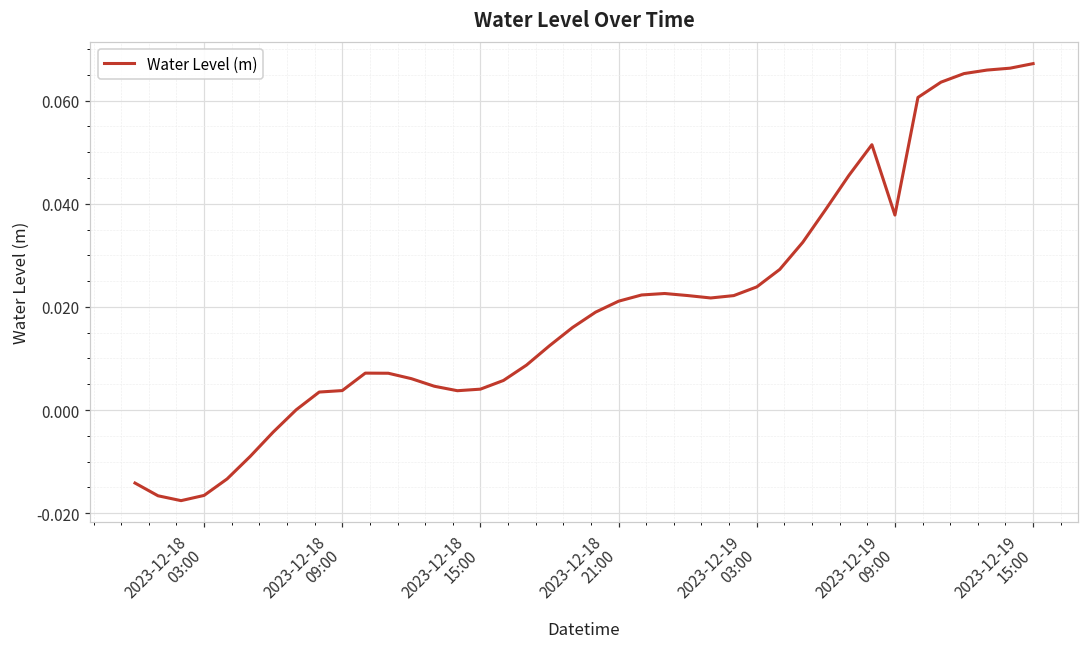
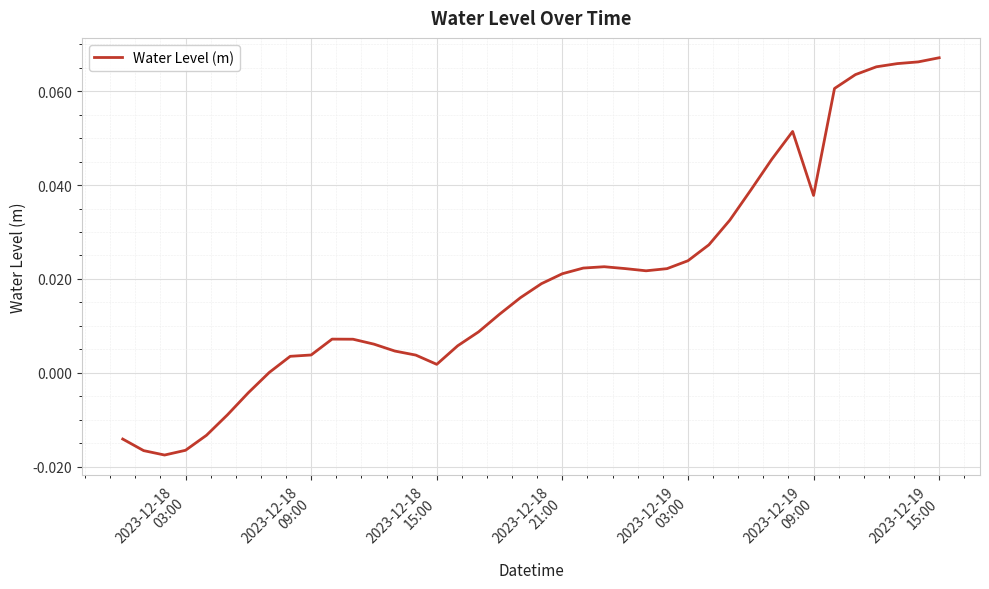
2023-12-18 15:00: 0.004 -> 0.002
